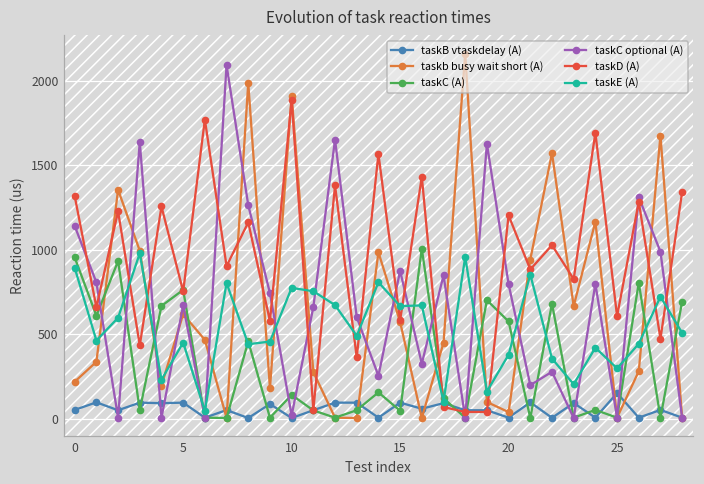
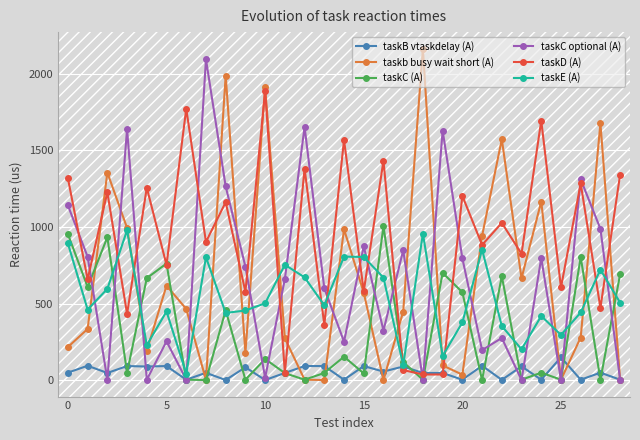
taskC optional (A), 5: 670 -> 260
taskE (A), 10: 770 -> 500
taskE (A), 15: 670 -> 810
